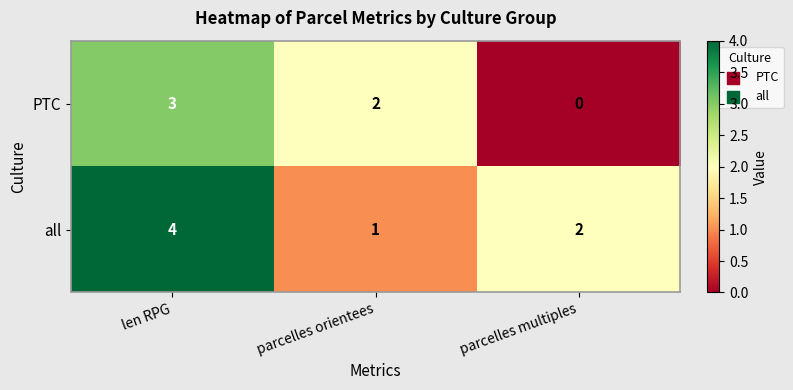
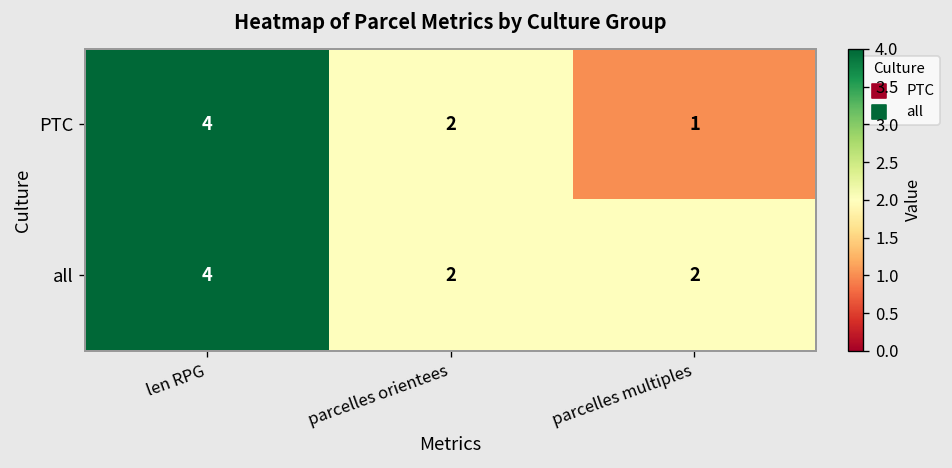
PTC, len RPG: 3 -> 4
PTC, parcelles multiples: 0 -> 1
all, parcelles orientees: 1 -> 2
